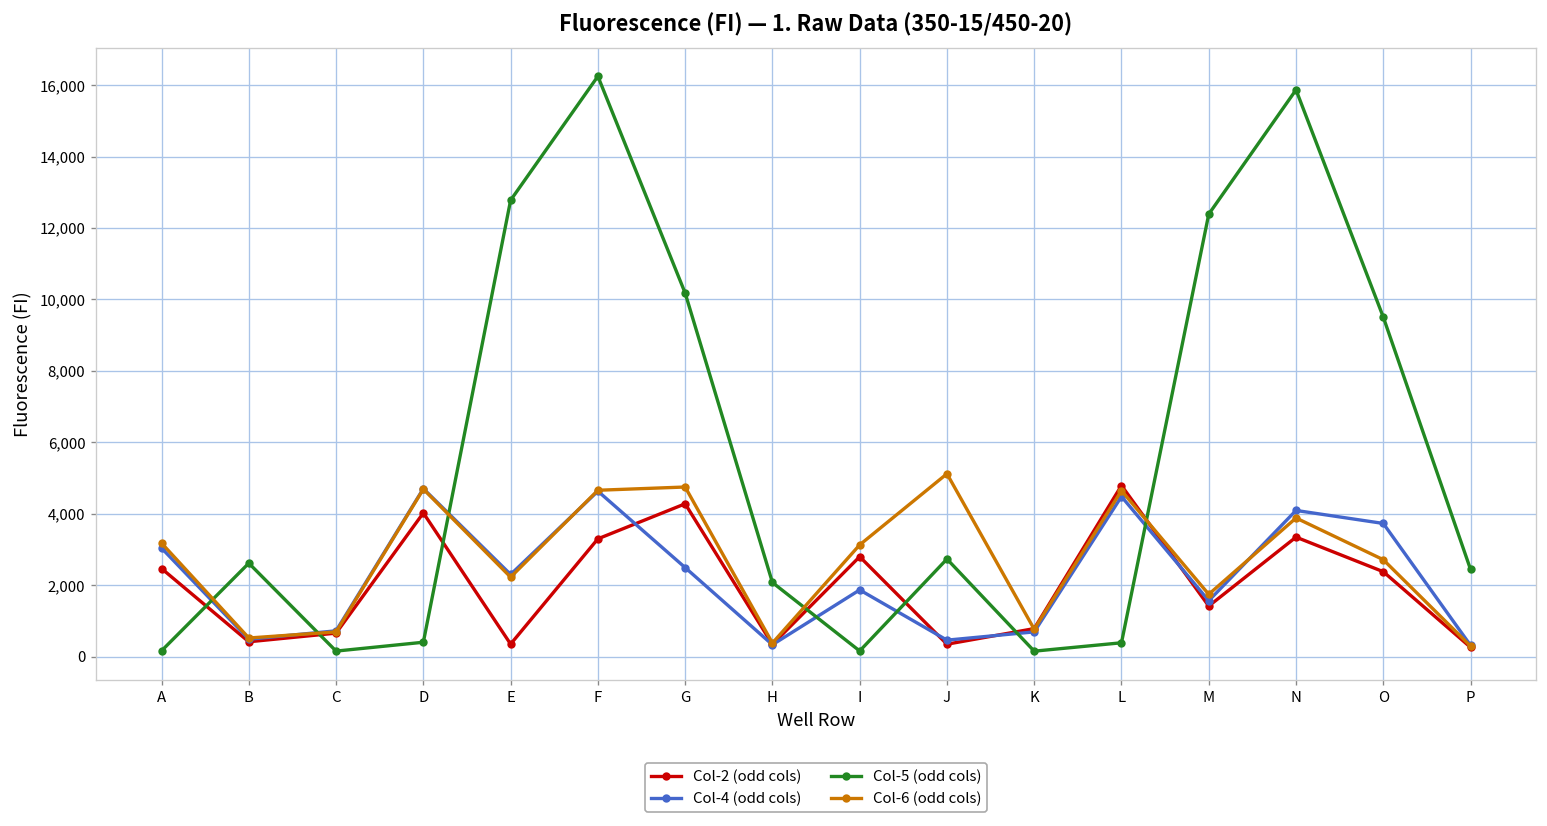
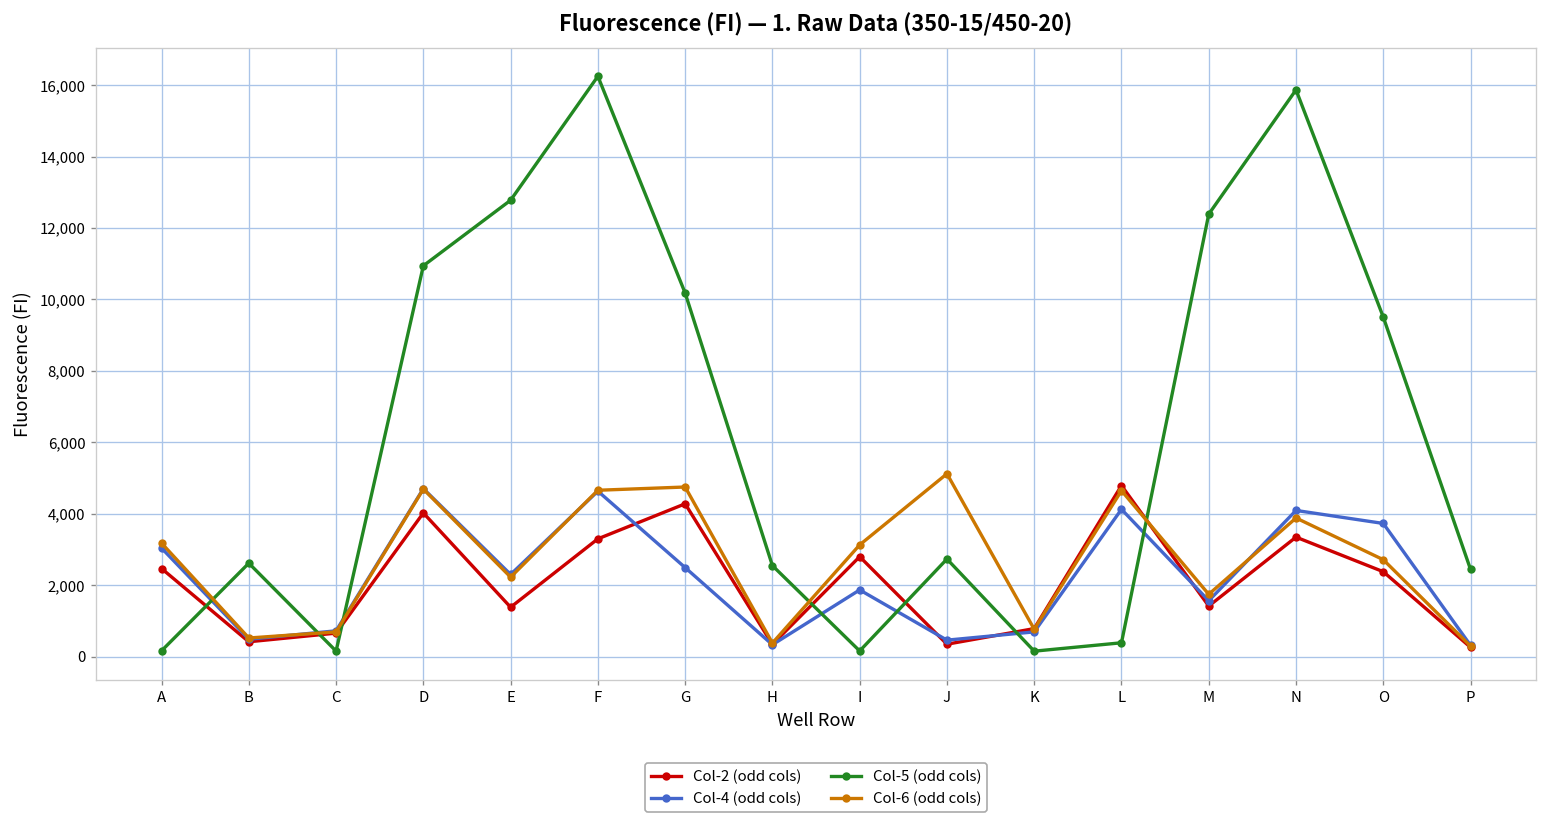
Col-5 (odd cols), D: 400 -> 10,900
Col-2 (odd cols), E: 300 -> 1,400
Col-5 (odd cols), H: 2,100 -> 2,500
Col-4 (odd cols), L: 4,500 -> 4,100
